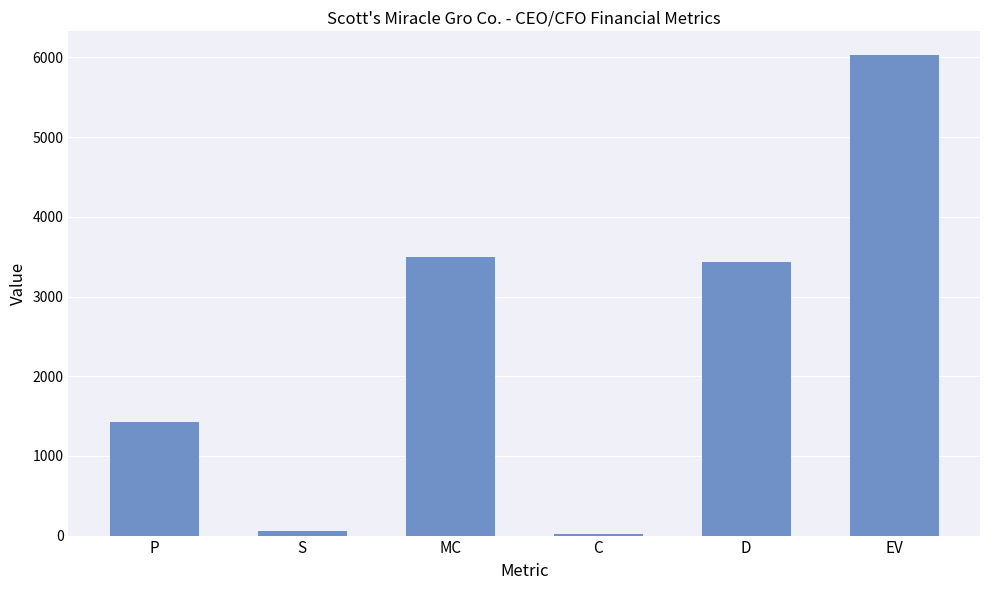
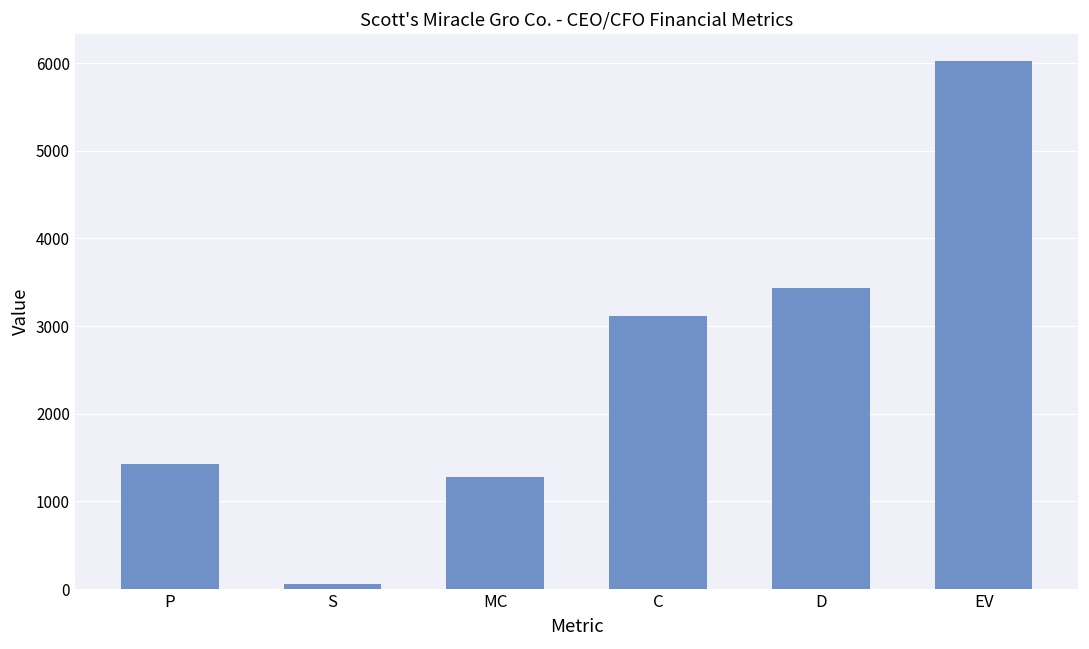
MC: 3500 -> 1300
C: 0 -> 3100
